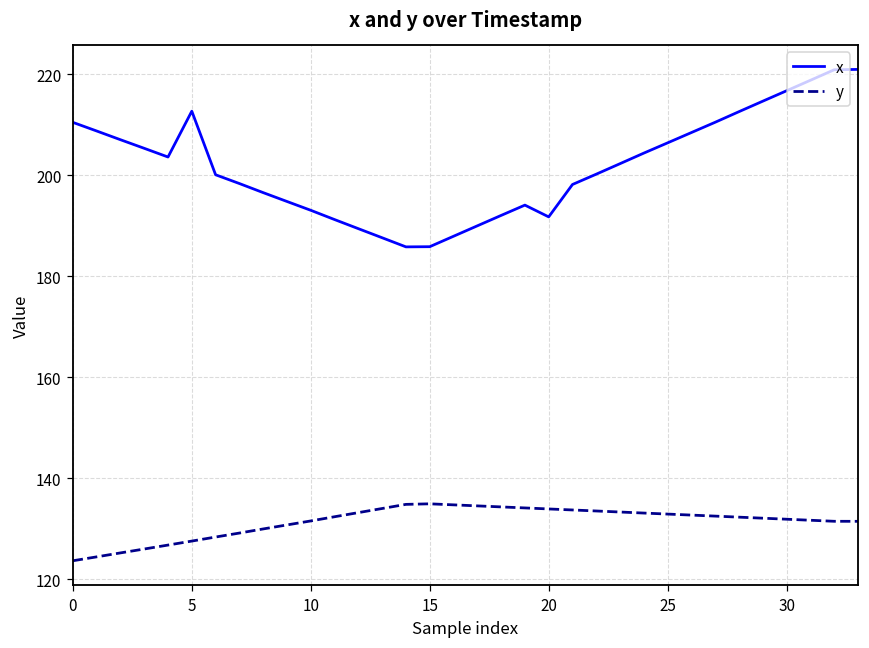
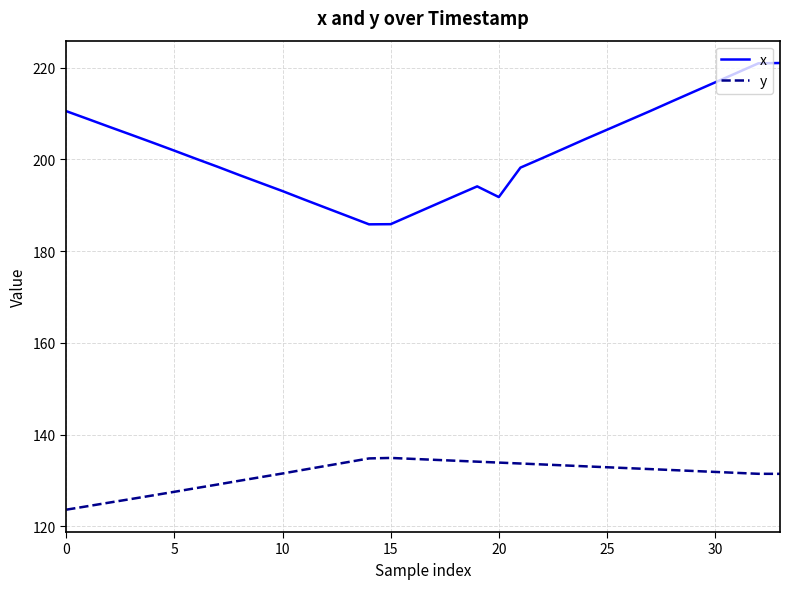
x, 5: 213 -> 202
